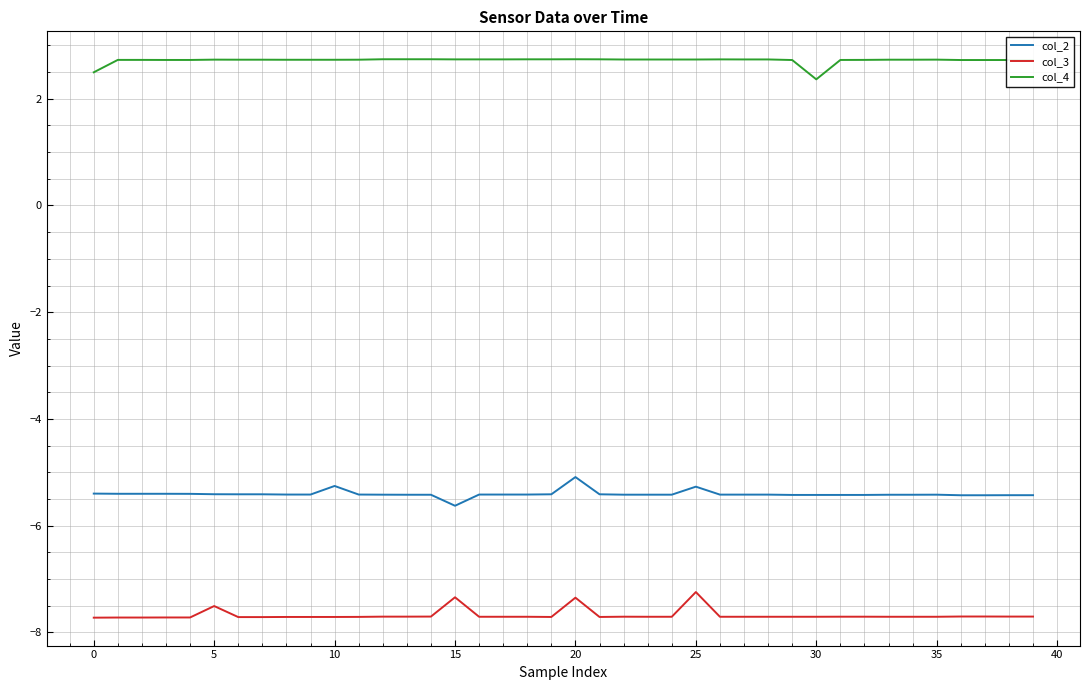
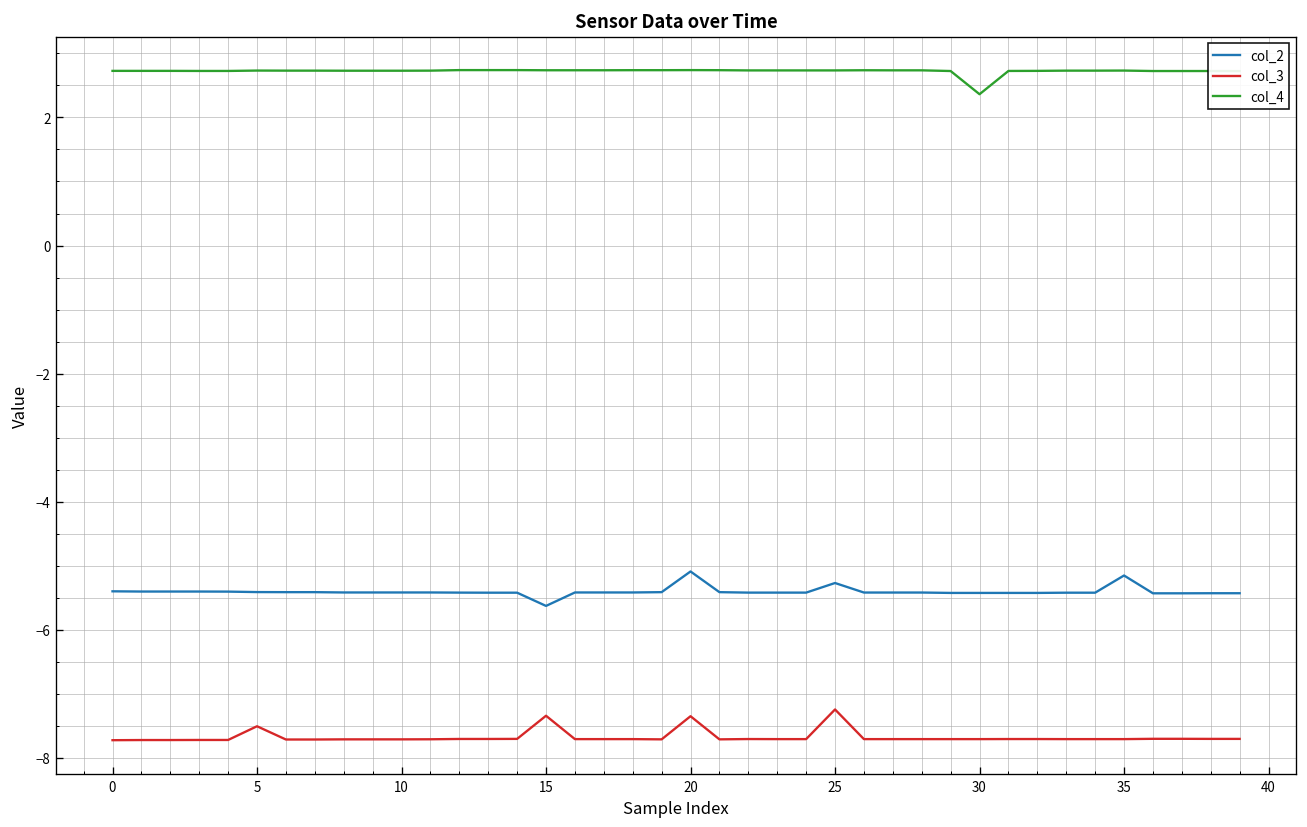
col_4, 0: 2.5 -> 2.7
col_2, 10: -5.3 -> -5.4
col_2, 35: -5.4 -> -5.2
